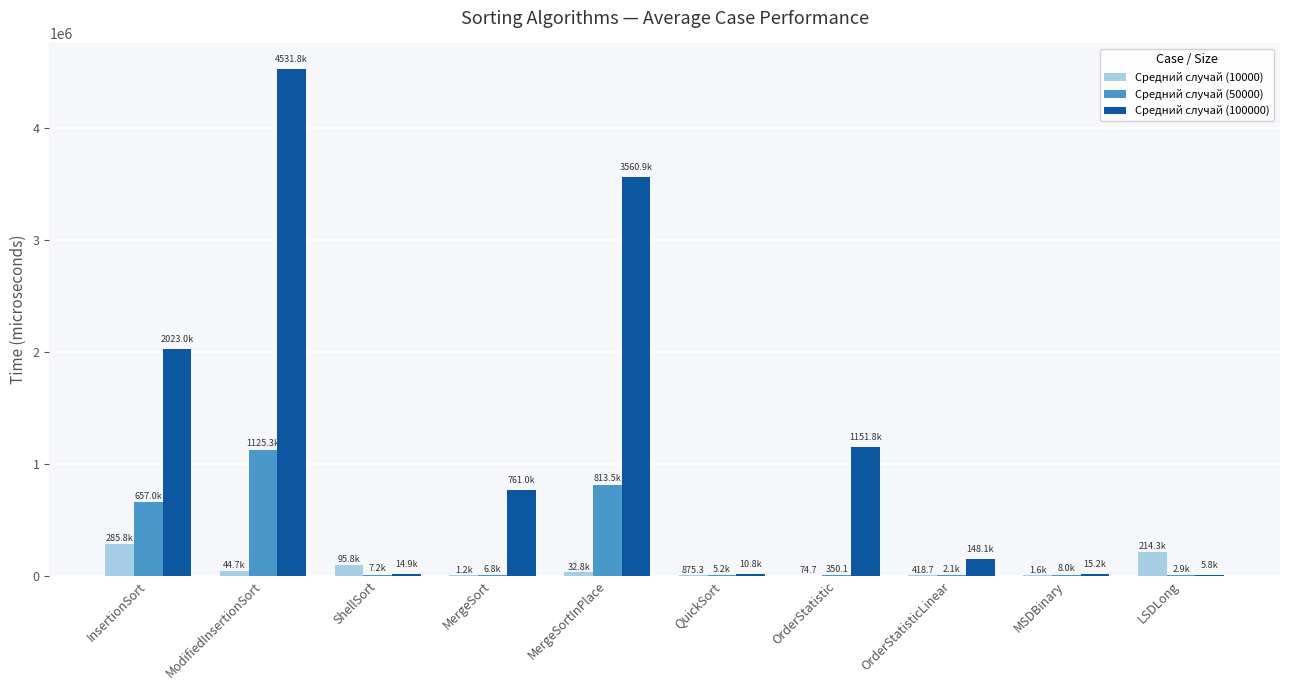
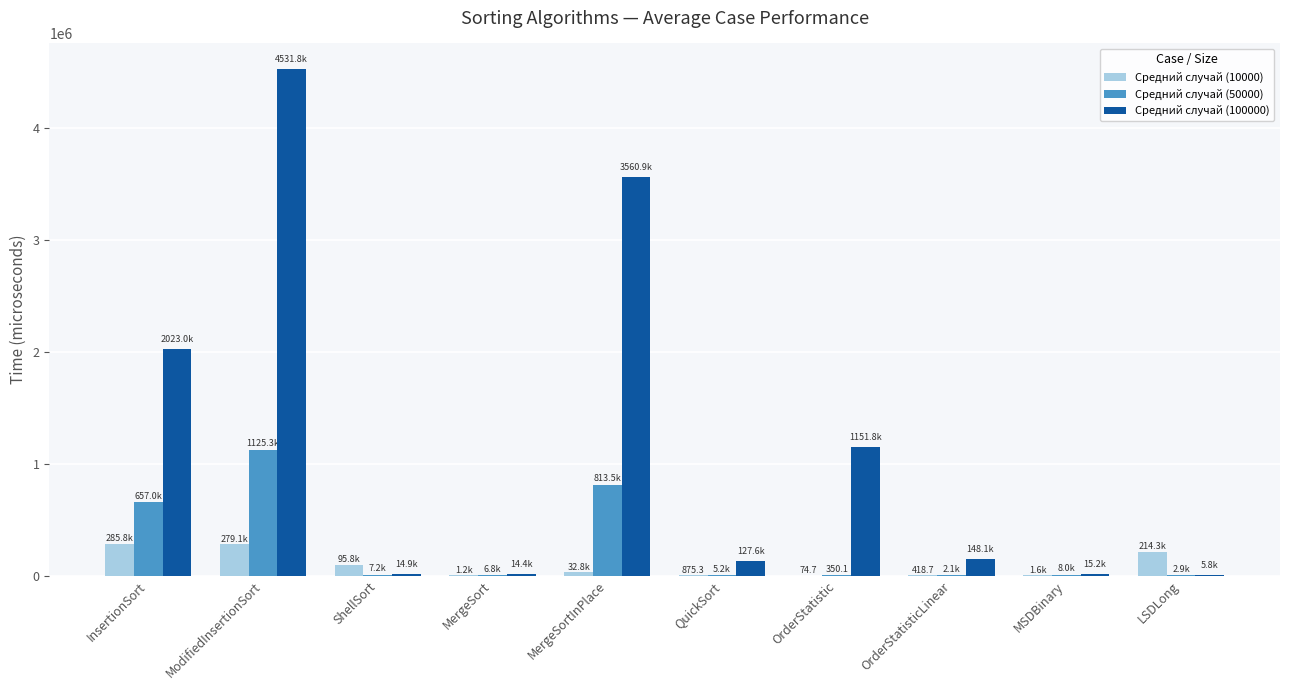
Средний случай (10000), ModifiedInsertionSort: 44.7k -> 279.1k
Средний случай (100000), MergeSort: 761.0k -> 14.4k
Средний случай (100000), QuickSort: 10.8k -> 127.6k
